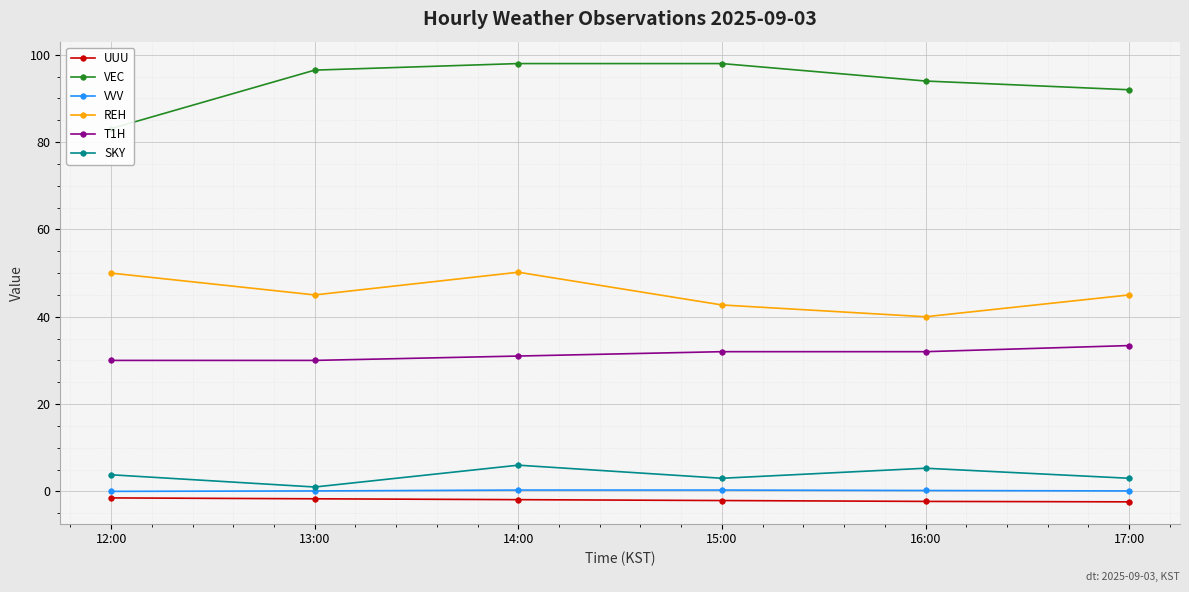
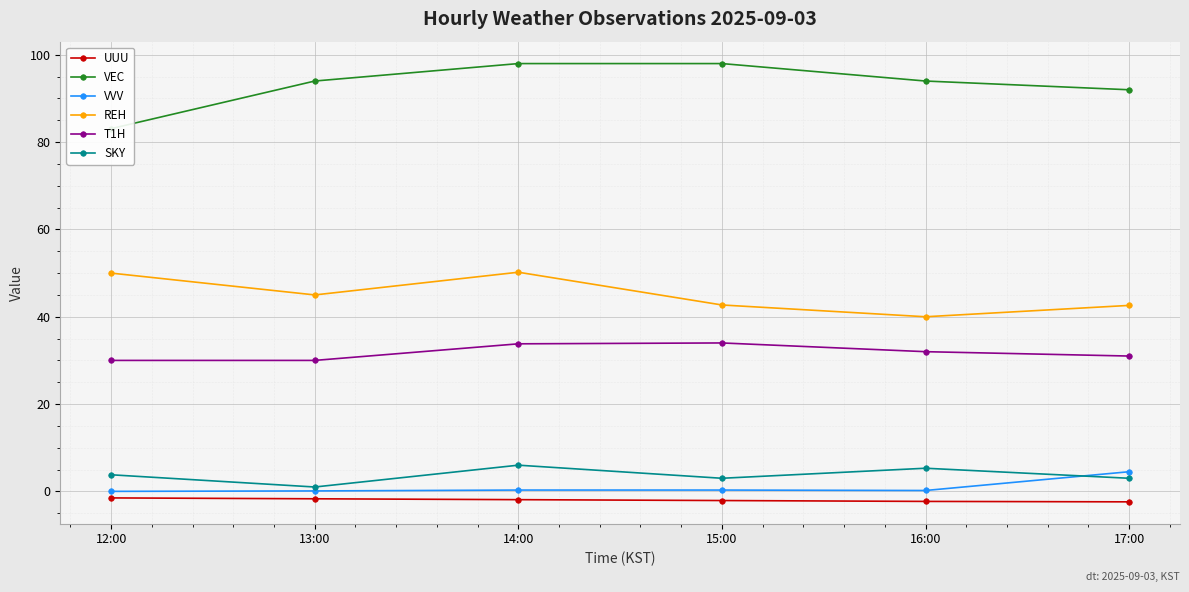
VEC, 13:00: 97 -> 94
T1H, 14:00: 31 -> 34
T1H, 15:00: 32 -> 34
VVV, 17:00: 0 -> 5
REH, 17:00: 45 -> 43
T1H, 17:00: 33 -> 31
